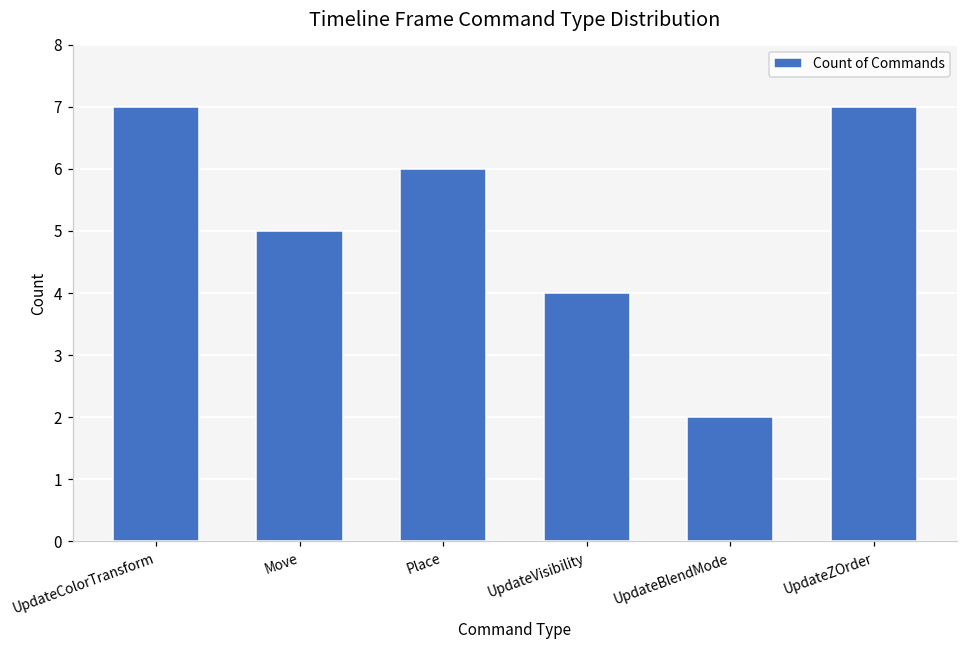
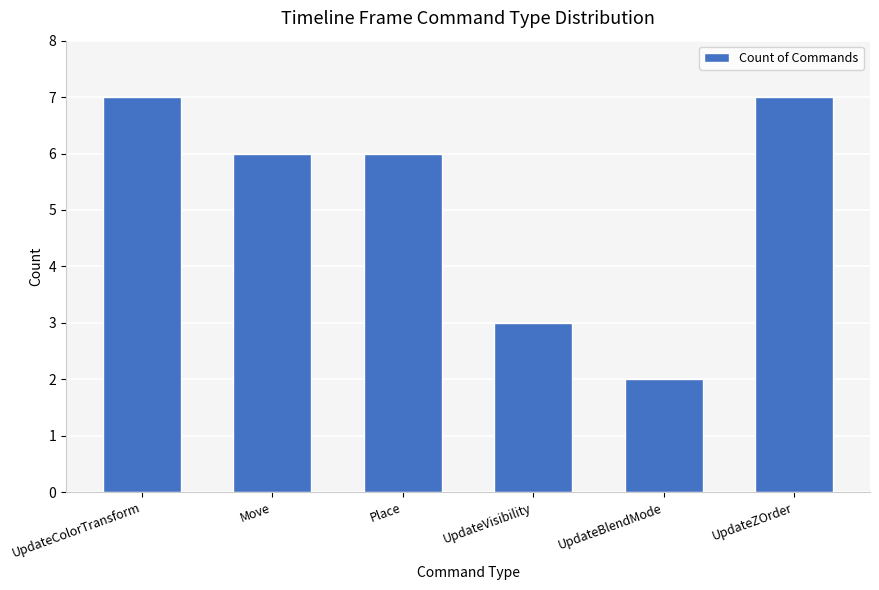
Move: 5 -> 6
UpdateVisibility: 4 -> 3
